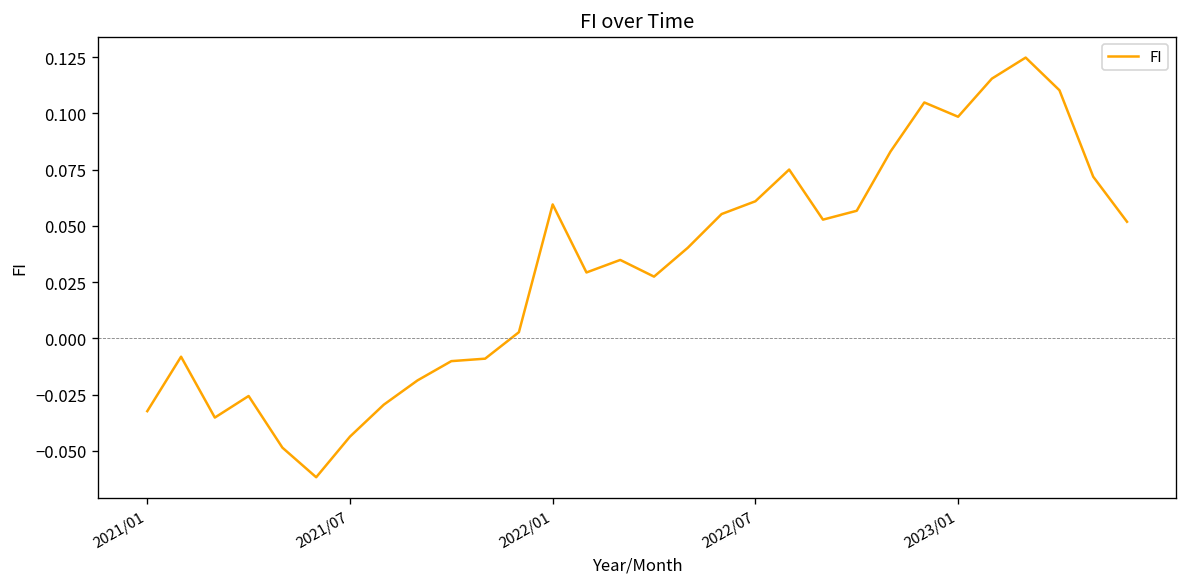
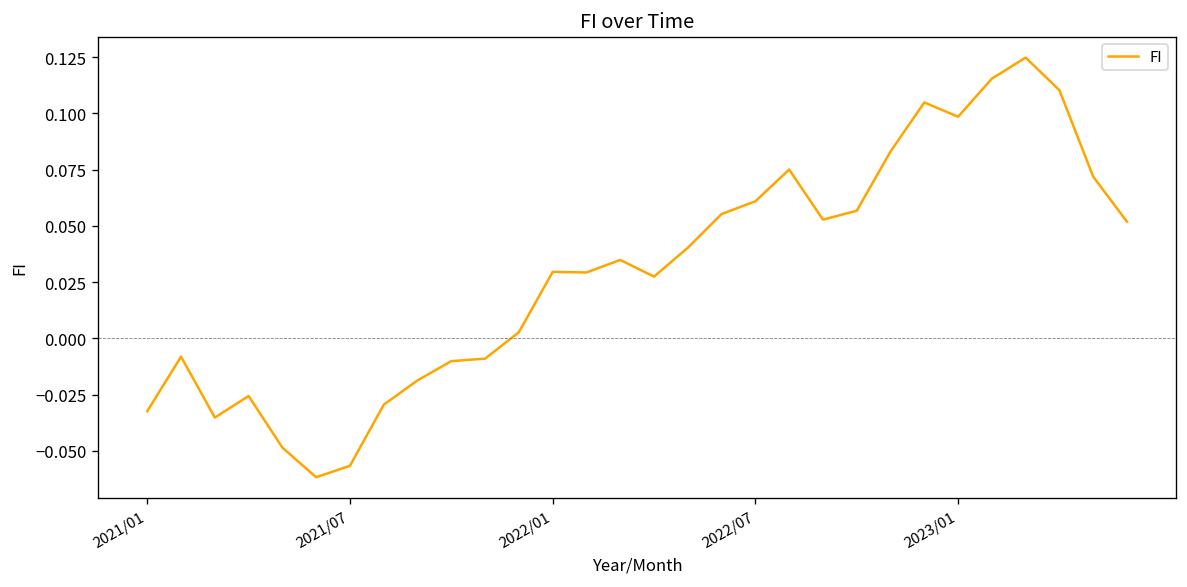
2021/07: -0.044 -> -0.057
2022/01: 0.060 -> 0.030
